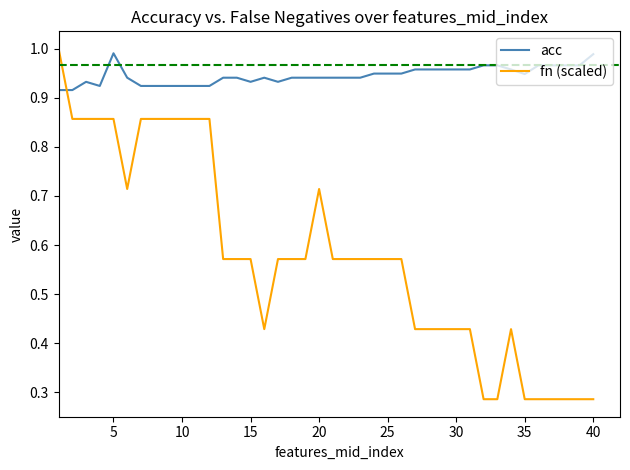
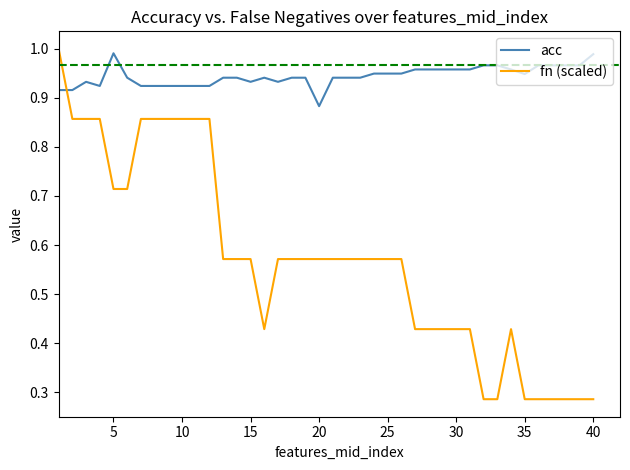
fn (scaled), 5: 0.86 -> 0.71
acc, 20: 0.94 -> 0.88
fn (scaled), 20: 0.71 -> 0.57
